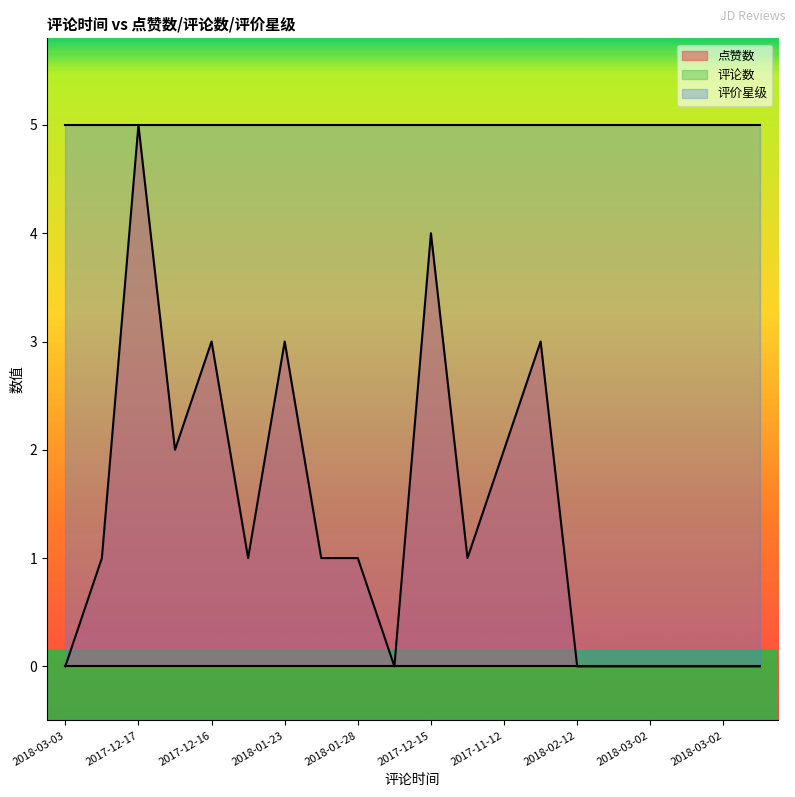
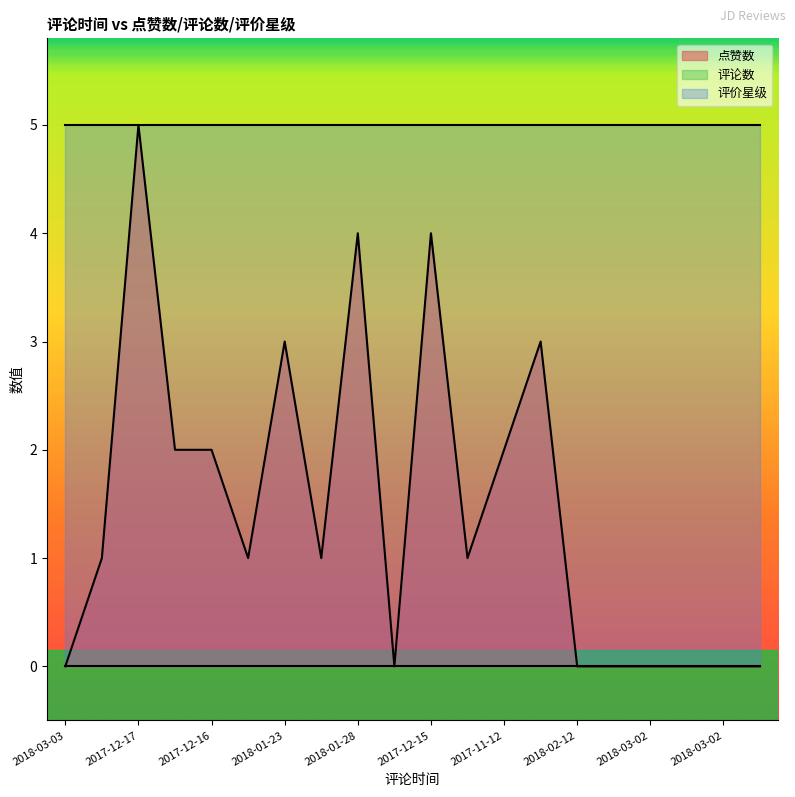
点赞数, 2017-12-16: 3 -> 2
点赞数, 2018-01-28: 1 -> 4
